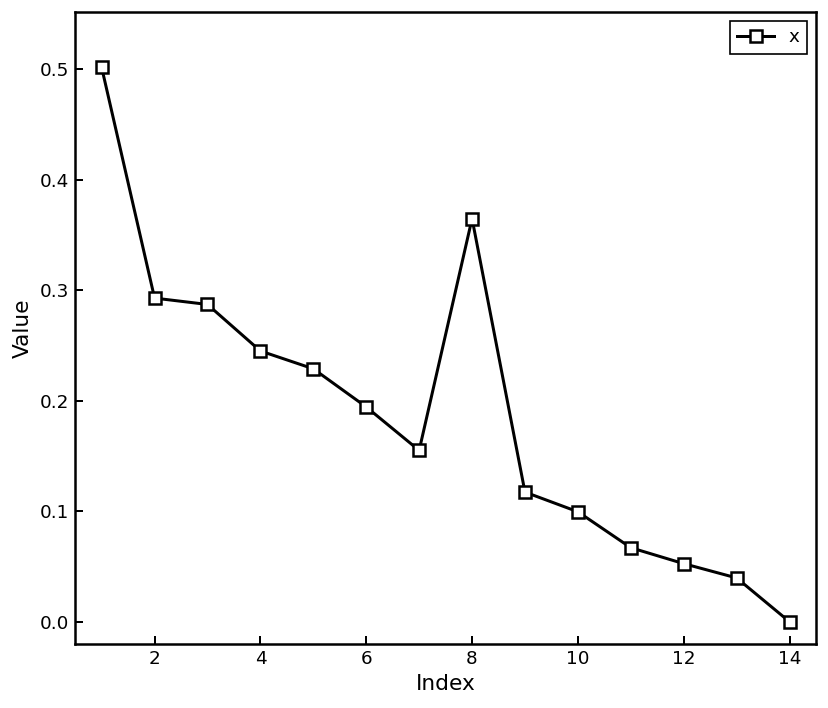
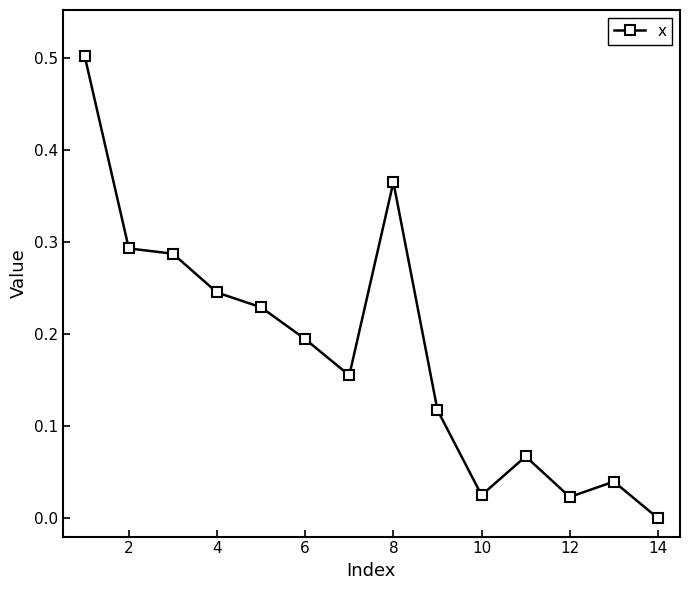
10: 0.10 -> 0.02
12: 0.05 -> 0.02
